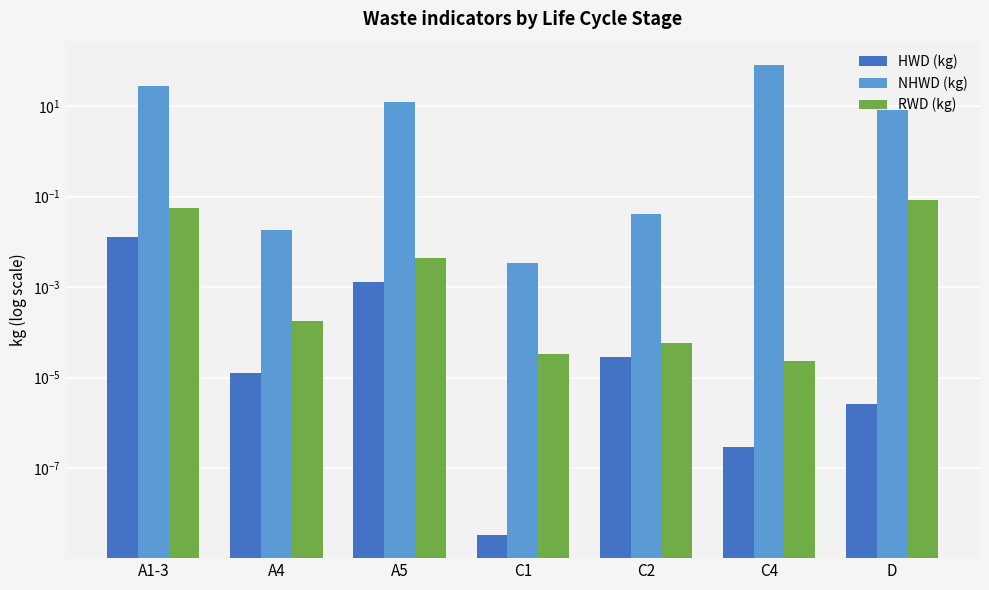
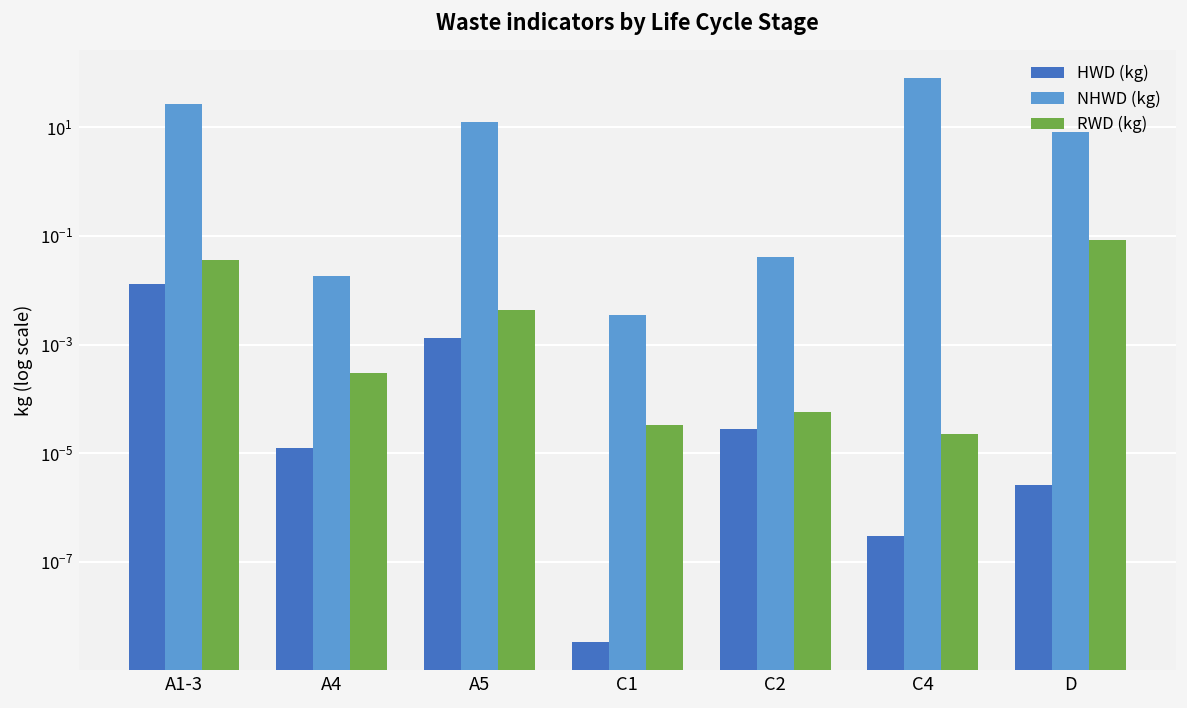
RWD (kg), A1-3: 0.06 -> 0.04
RWD (kg), A4: 0.00018 -> 0.0003
